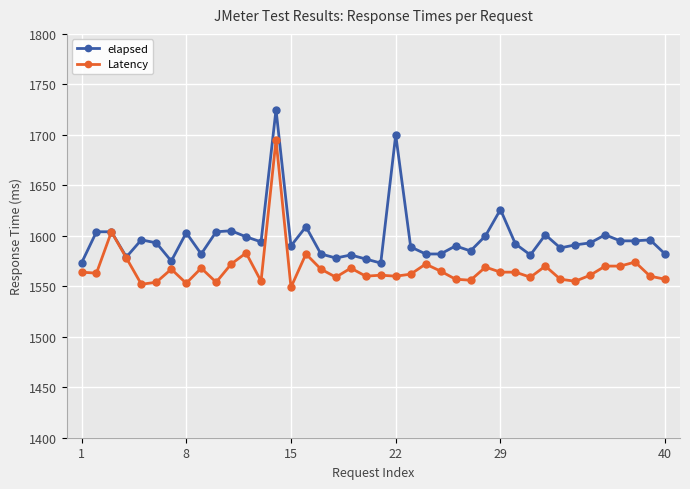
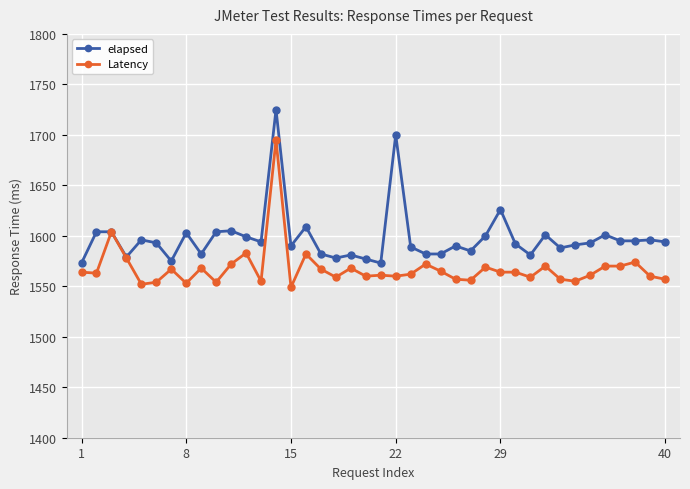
elapsed, 40: 1582 -> 1594
